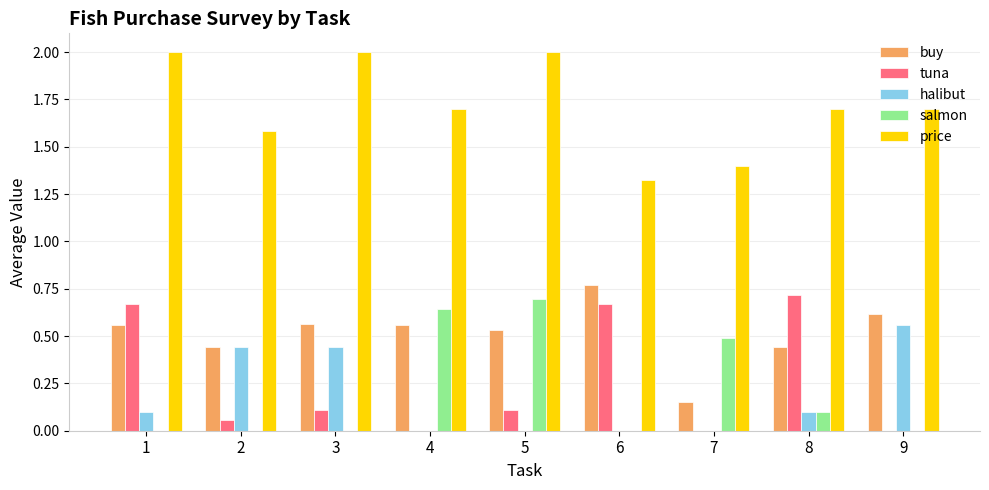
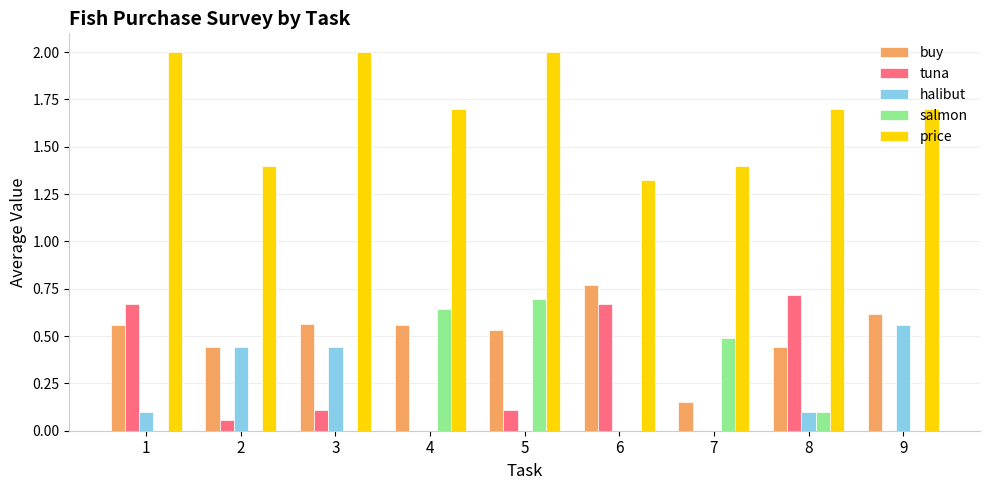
price, 2: 1.58 -> 1.40
